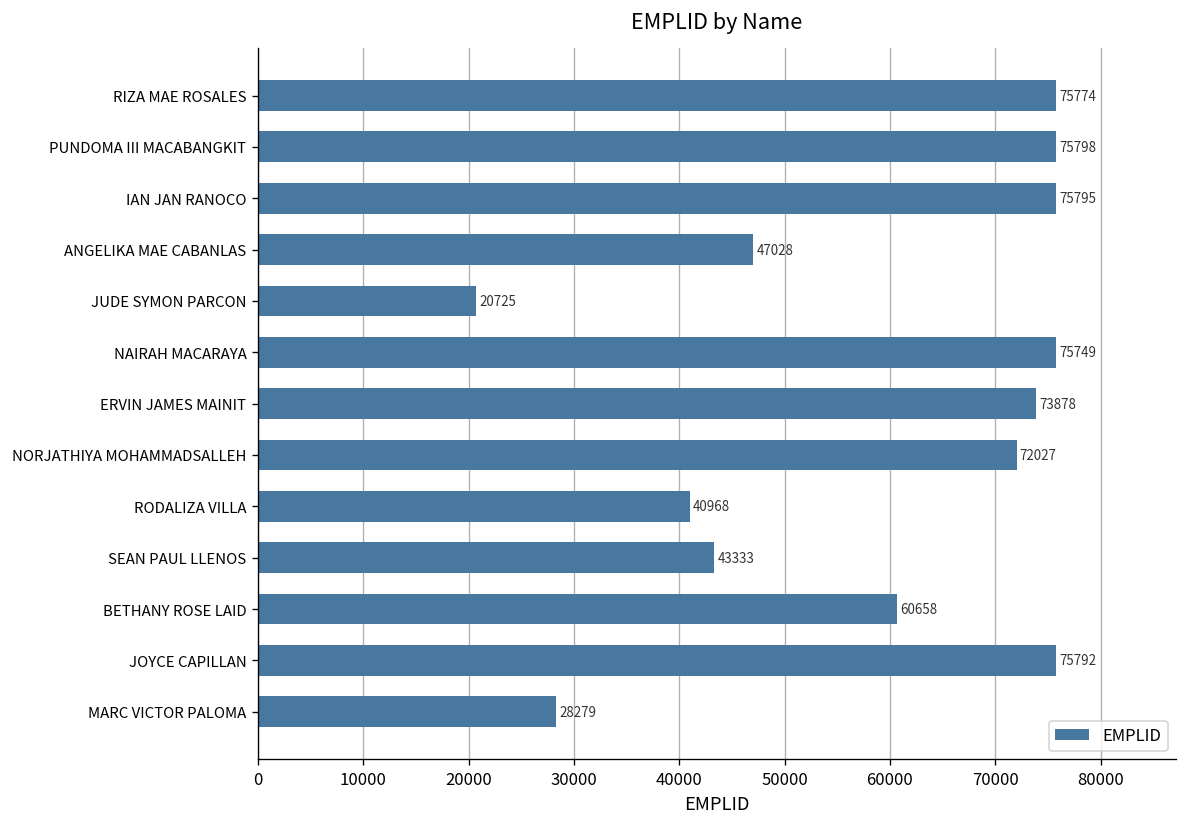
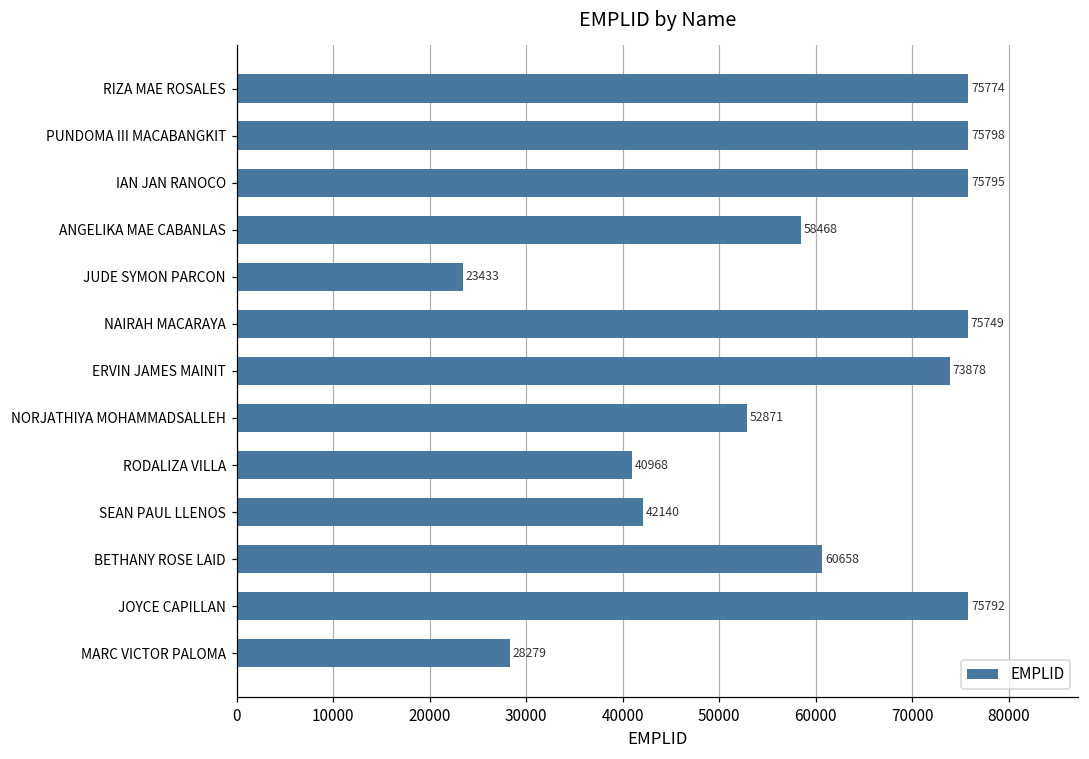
ANGELIKA MAE CABANLAS: 47028 -> 58468
JUDE SYMON PARCON: 20725 -> 23433
NORJATHIYA MOHAMMADSALLEH: 72027 -> 52871
SEAN PAUL LLENOS: 43333 -> 42140
